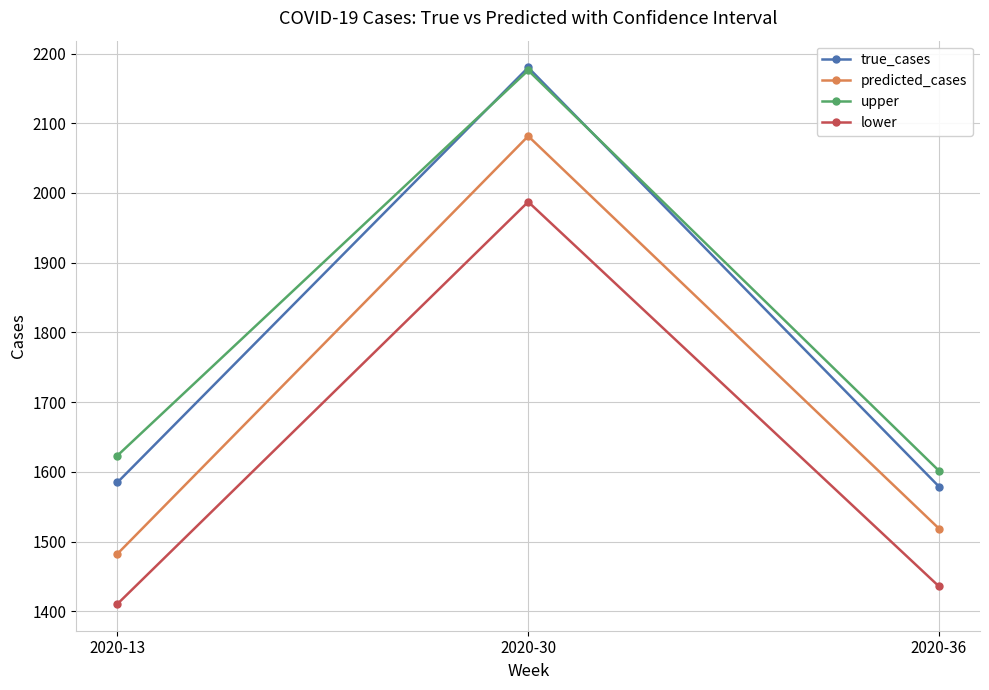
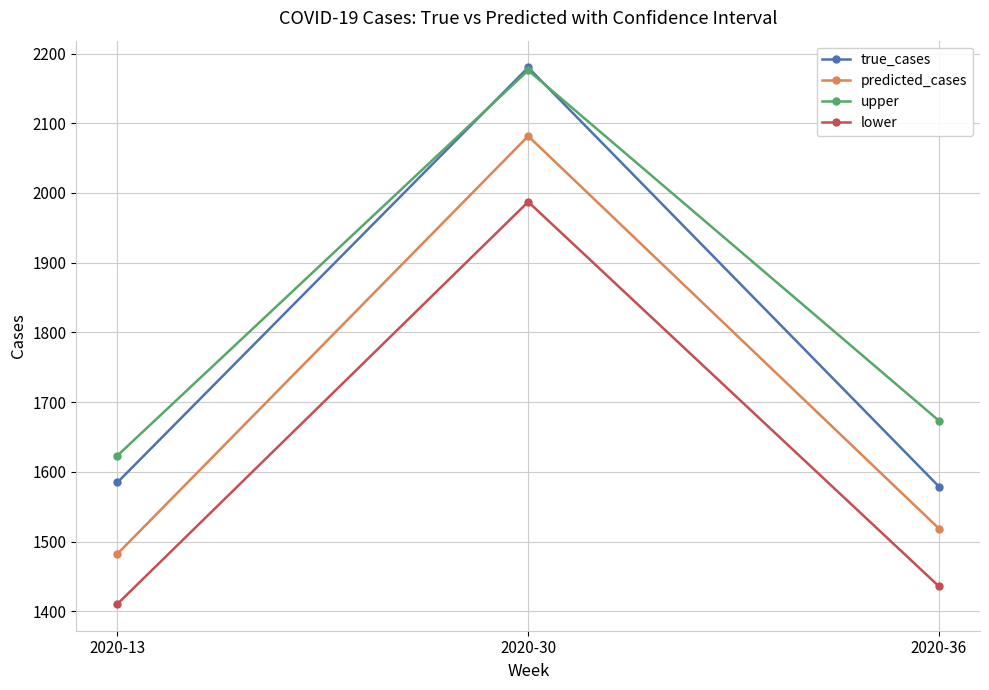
upper, 2020-36: 1600 -> 1670
